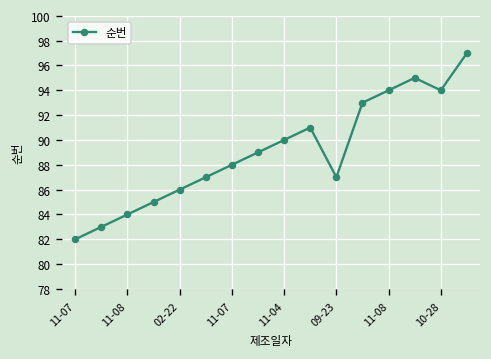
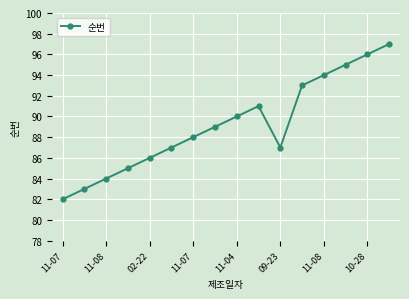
10-28: 94 -> 96
